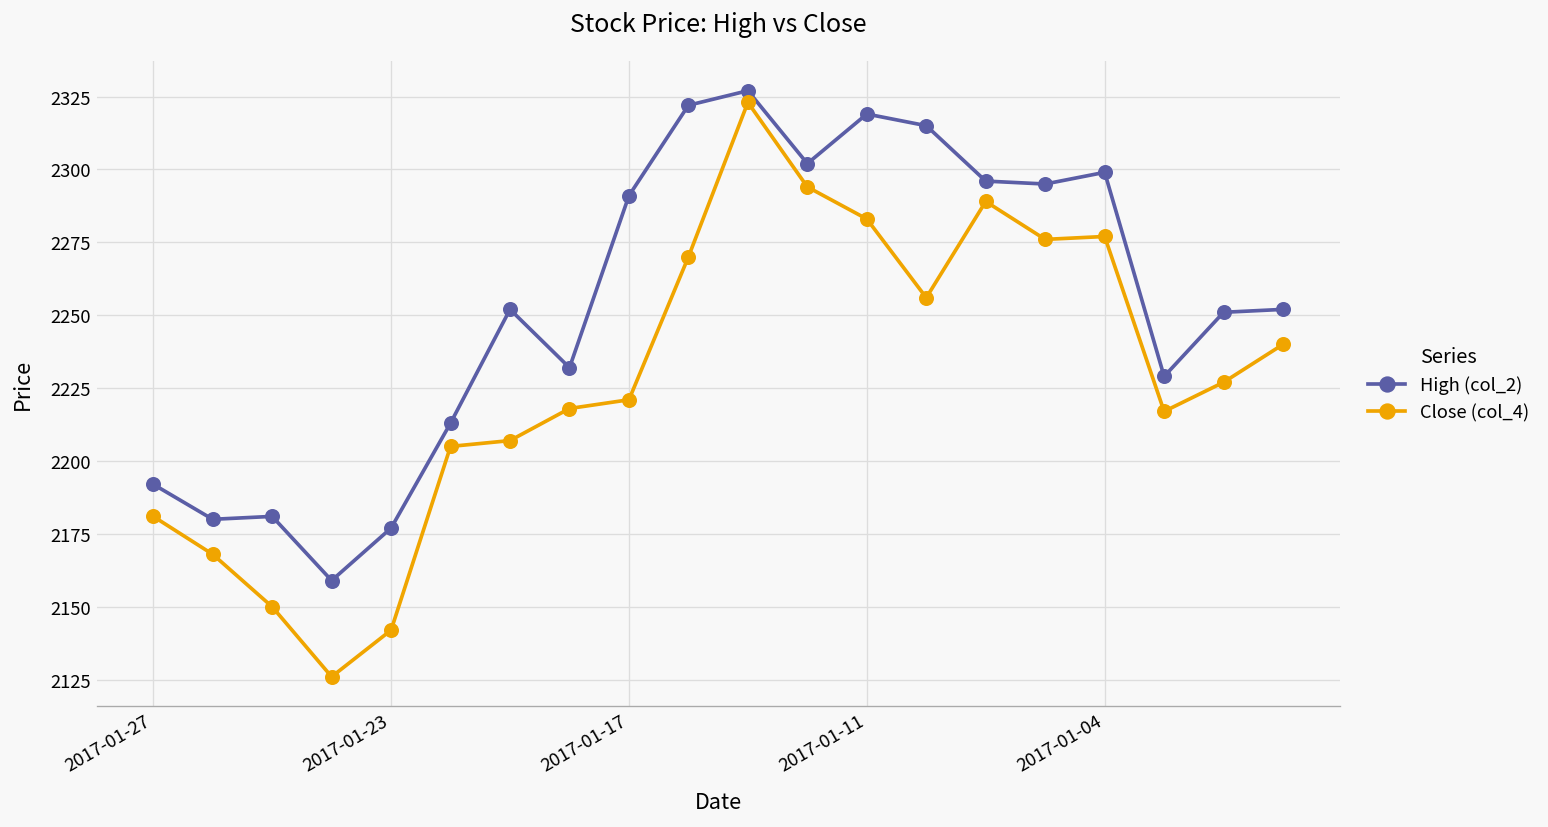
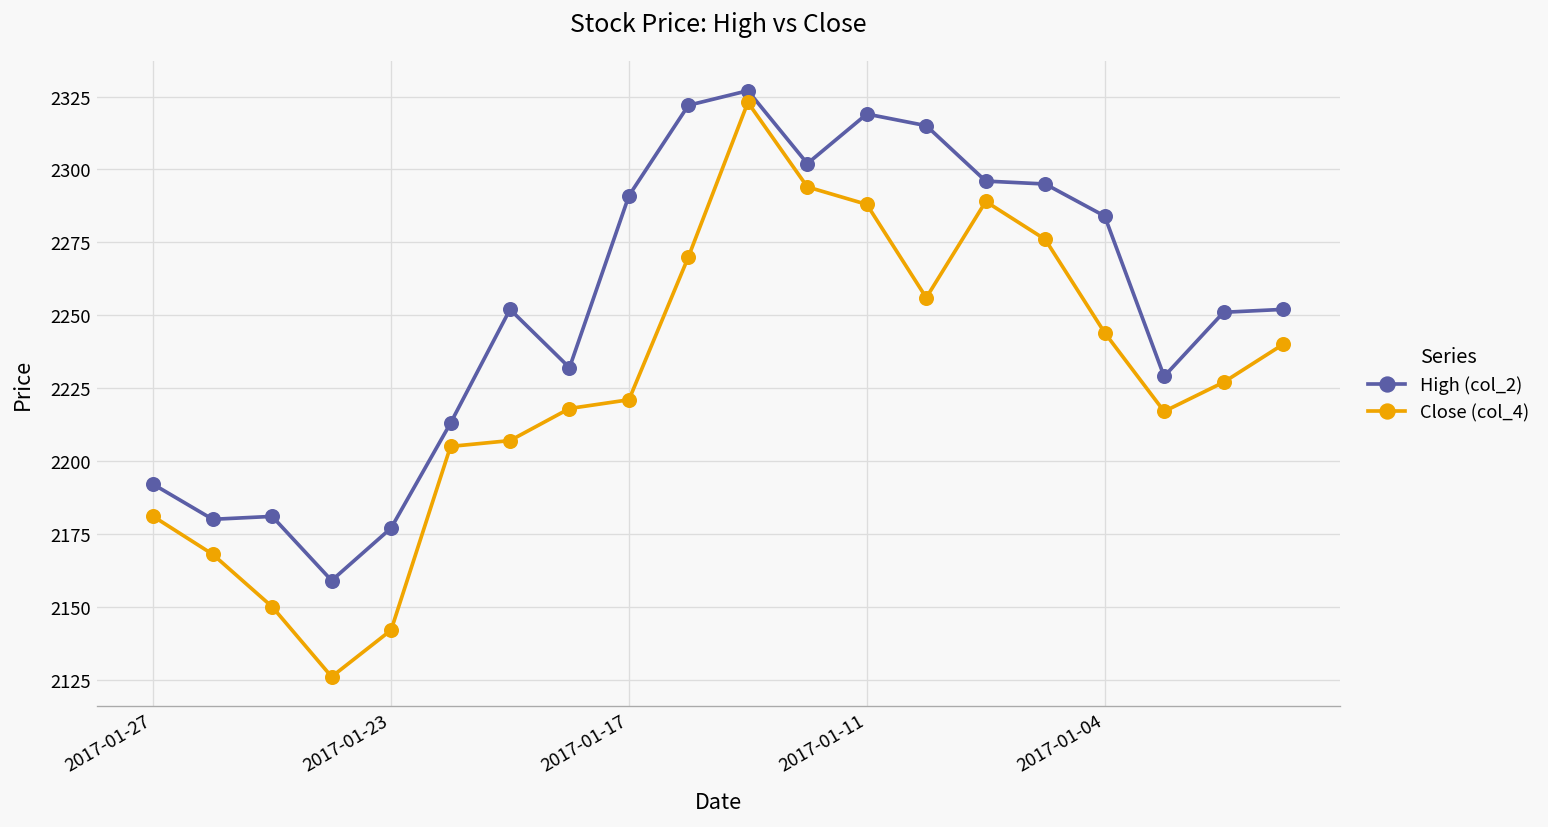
Close (col_4), 2017-01-11: 2283 -> 2288
High (col_2), 2017-01-04: 2299 -> 2284
Close (col_4), 2017-01-04: 2277 -> 2244
